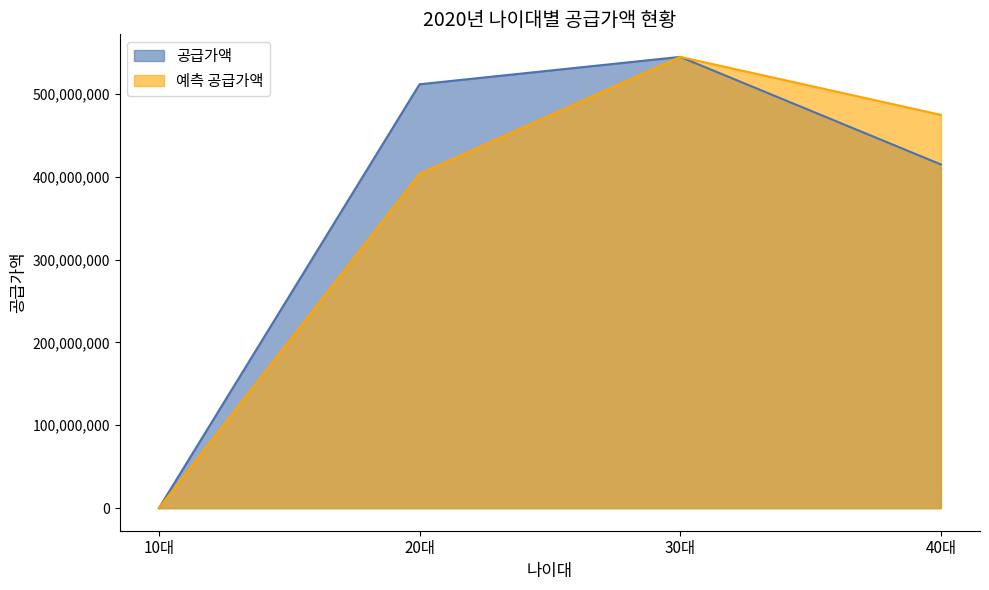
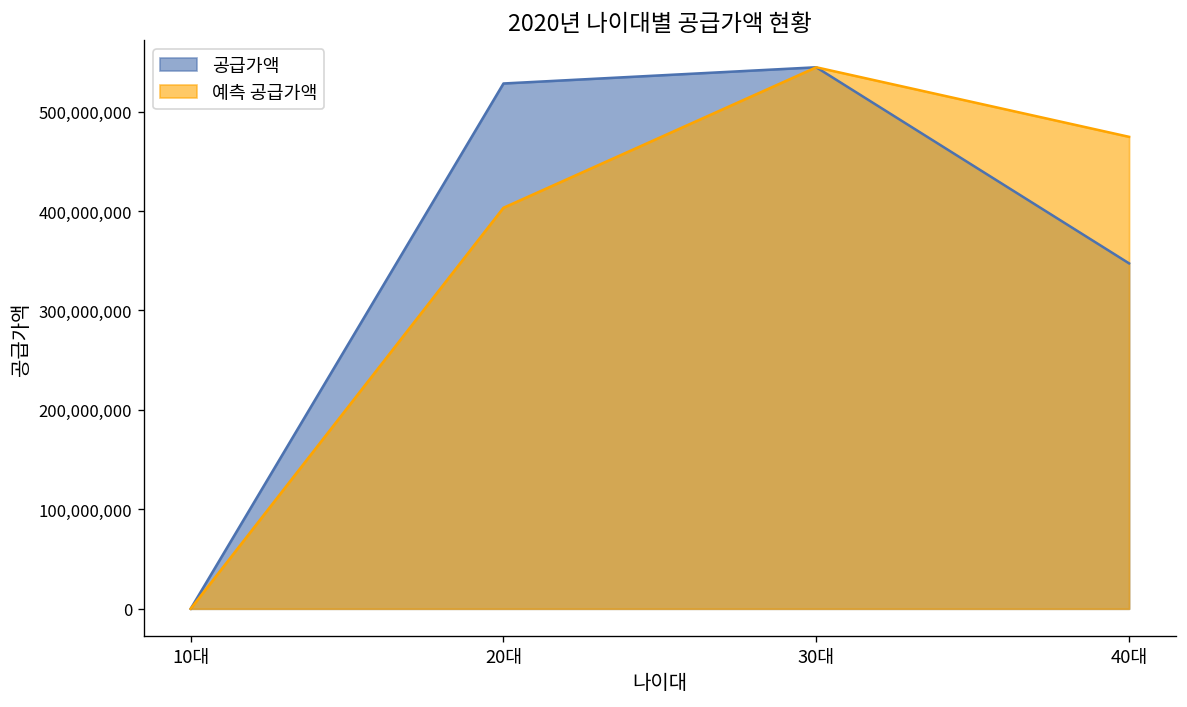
공급가액, 20대: 510,000,000 -> 530,000,000
공급가액, 40대: 410,000,000 -> 350,000,000
